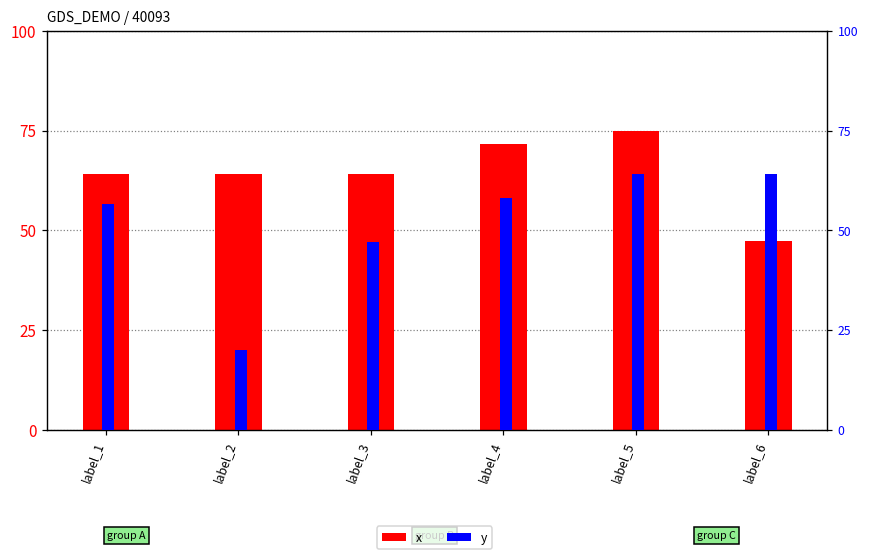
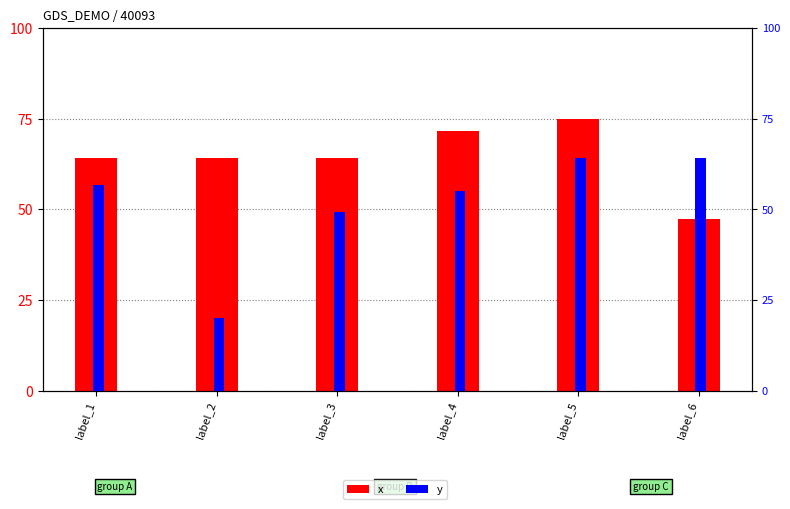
y, label_3: 47 -> 49
y, label_4: 58 -> 55
